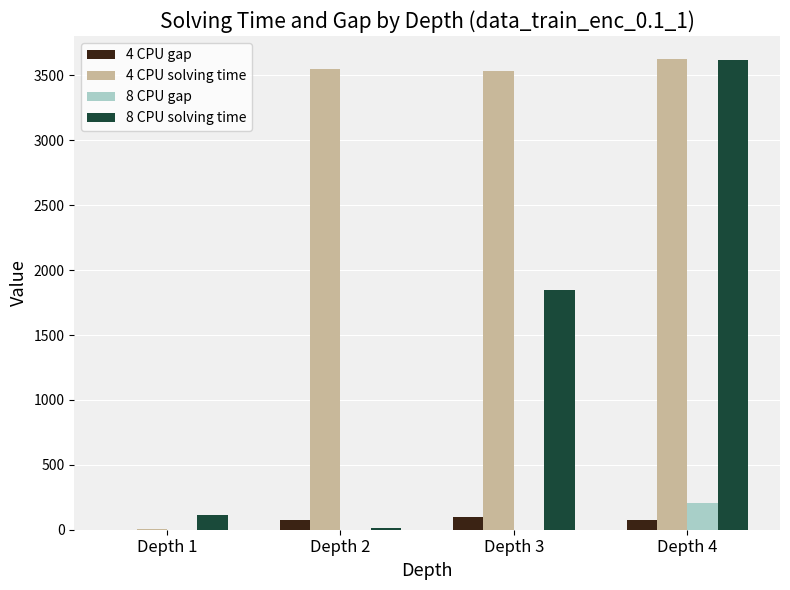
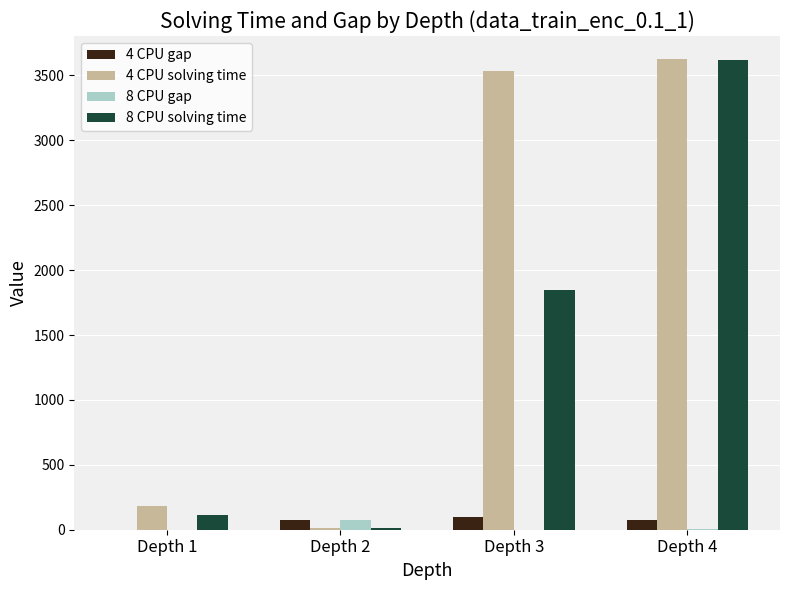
4 CPU solving time, Depth 1: 0 -> 180
4 CPU solving time, Depth 2: 3550 -> 20
8 CPU gap, Depth 2: 0 -> 80
8 CPU gap, Depth 4: 210 -> 0
